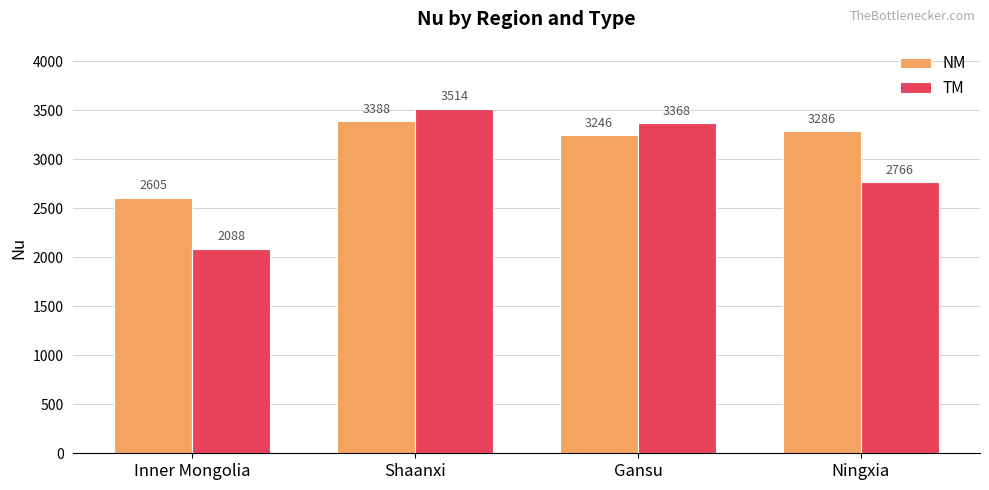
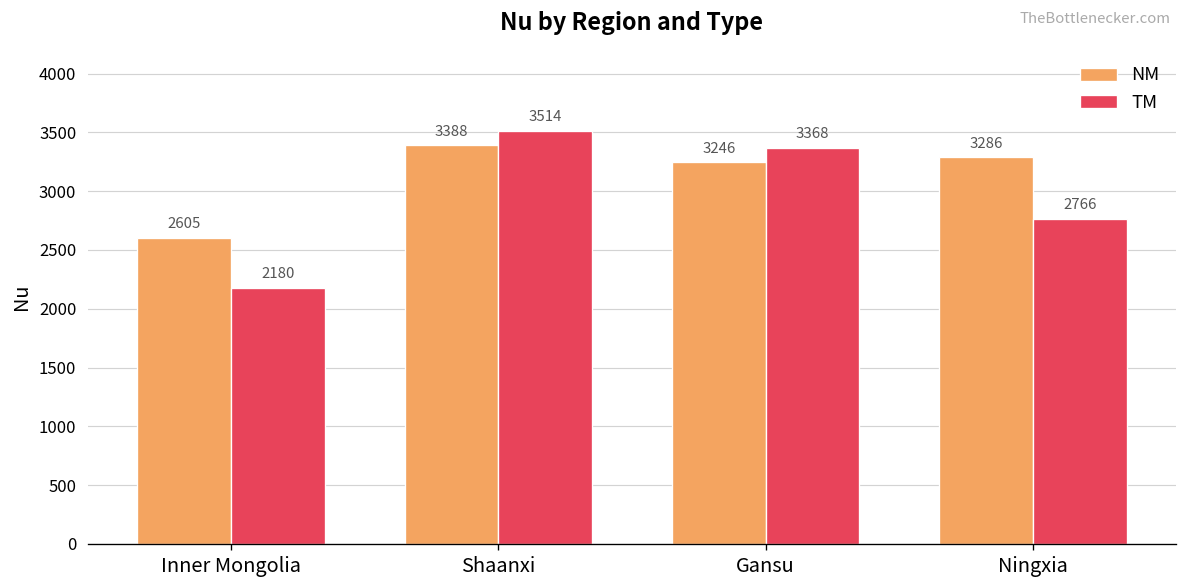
TM, Inner Mongolia: 2088 -> 2180
